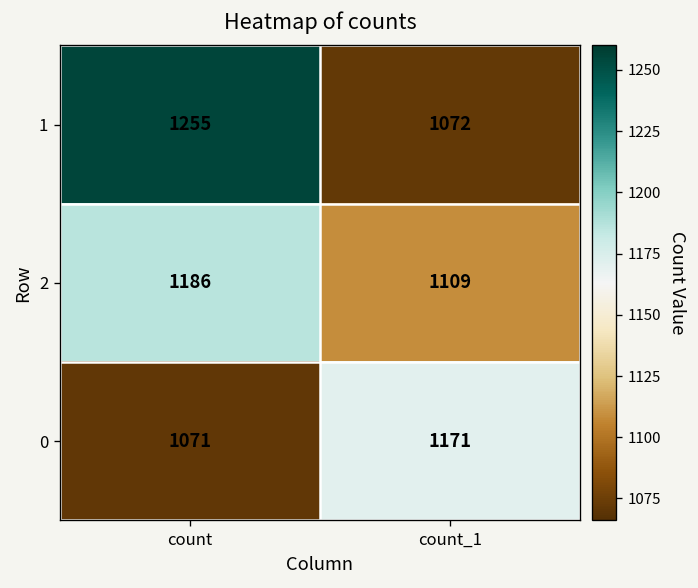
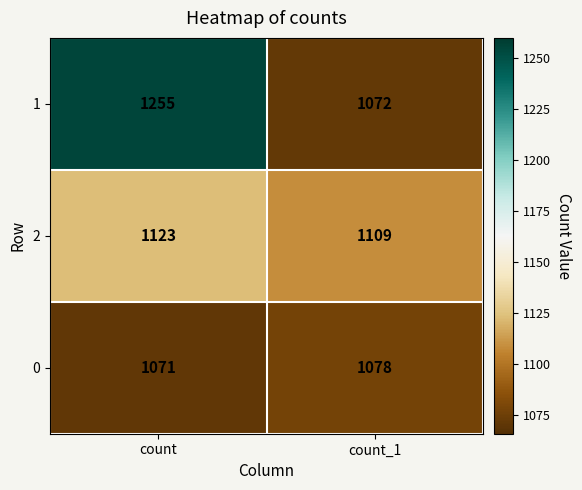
2, count: 1186 -> 1123
0, count_1: 1171 -> 1078
